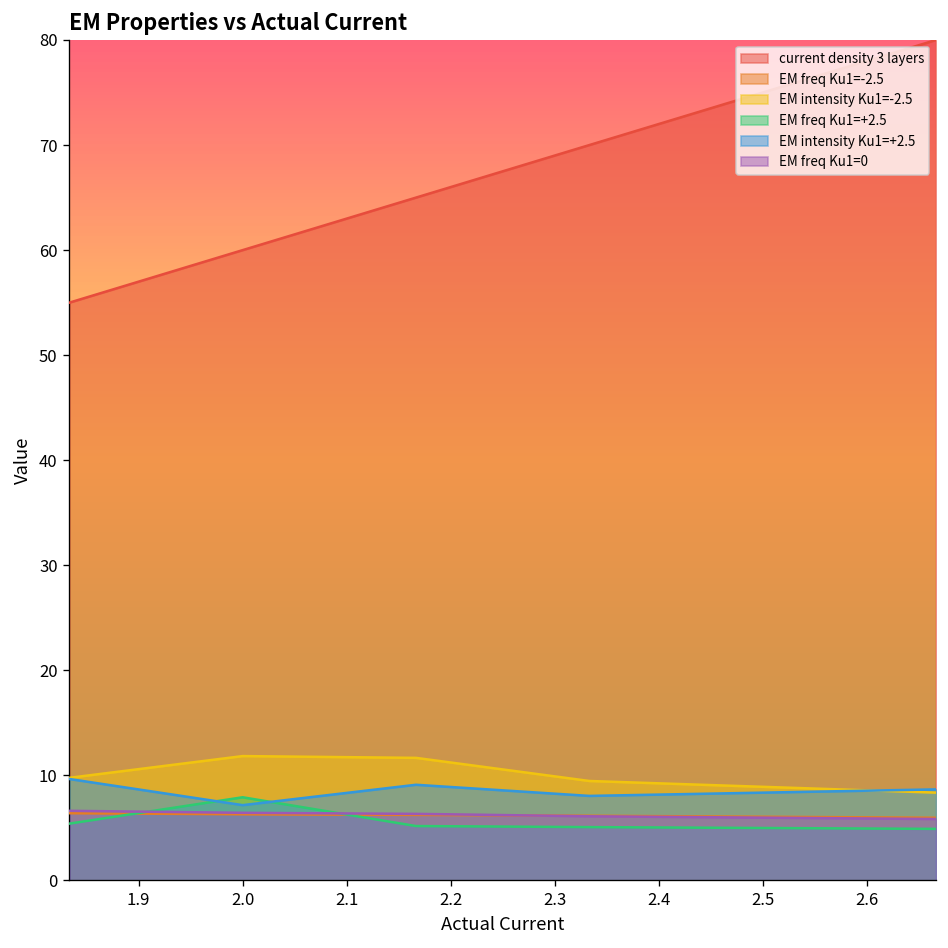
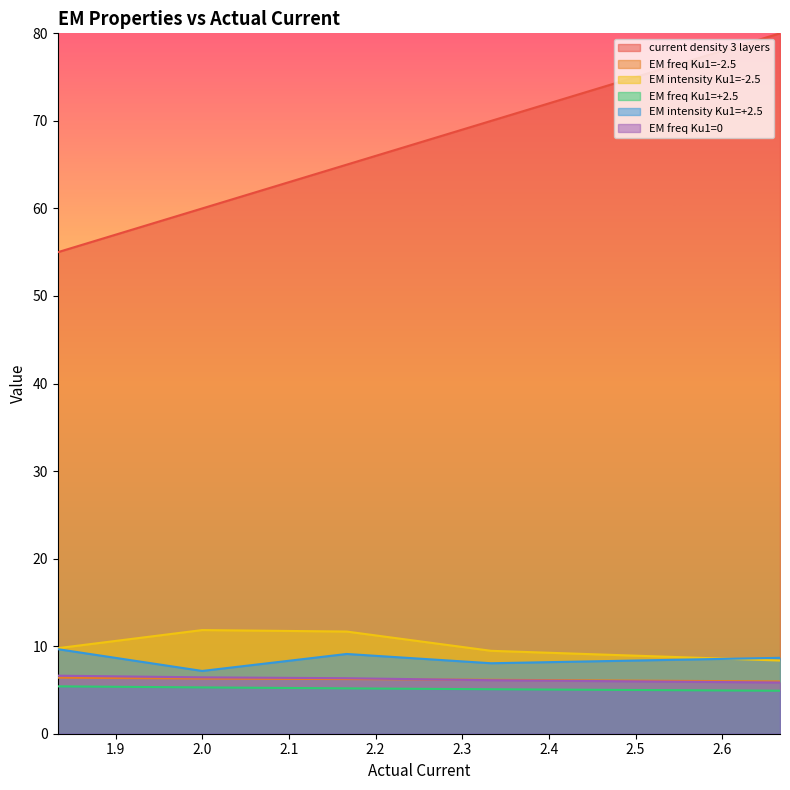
EM freq Ku1=+2.5, 2.0: 8 -> 5
